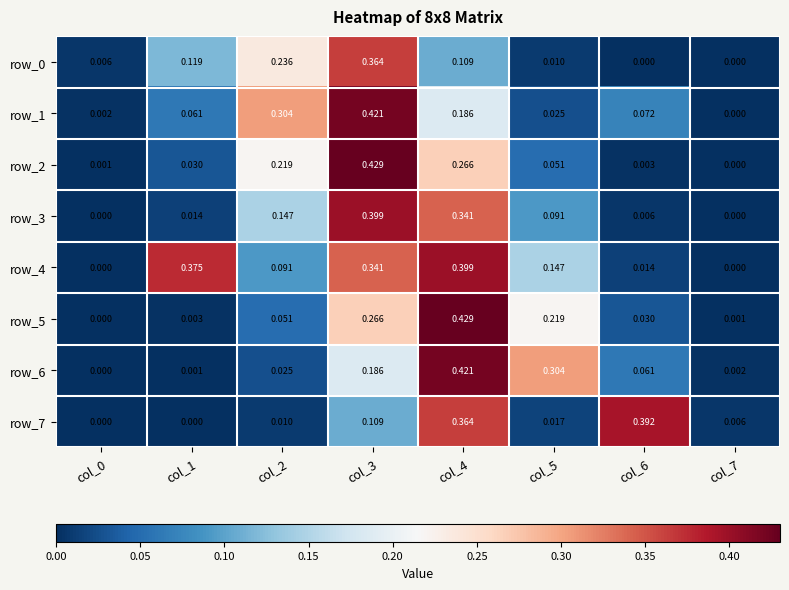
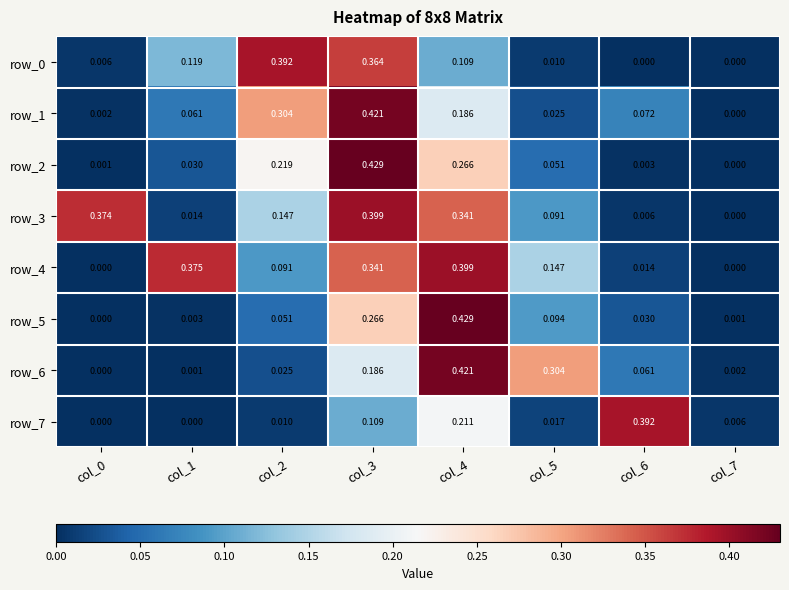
row_0, col_2: 0.236 -> 0.392
row_3, col_0: 0.000 -> 0.374
row_5, col_5: 0.219 -> 0.094
row_7, col_4: 0.364 -> 0.211
